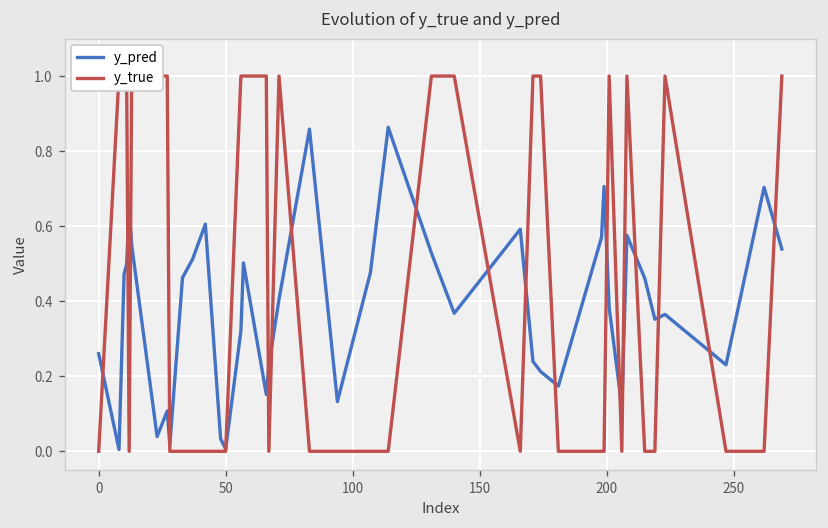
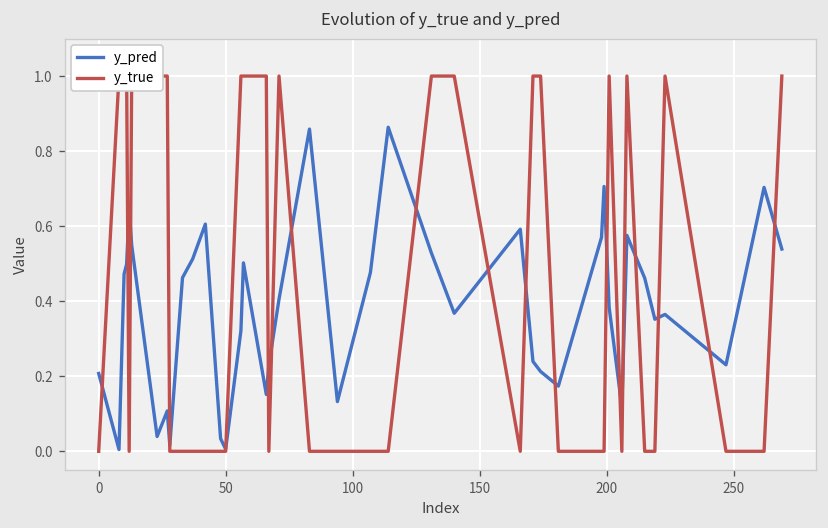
y_pred, 0: 0.26 -> 0.21
